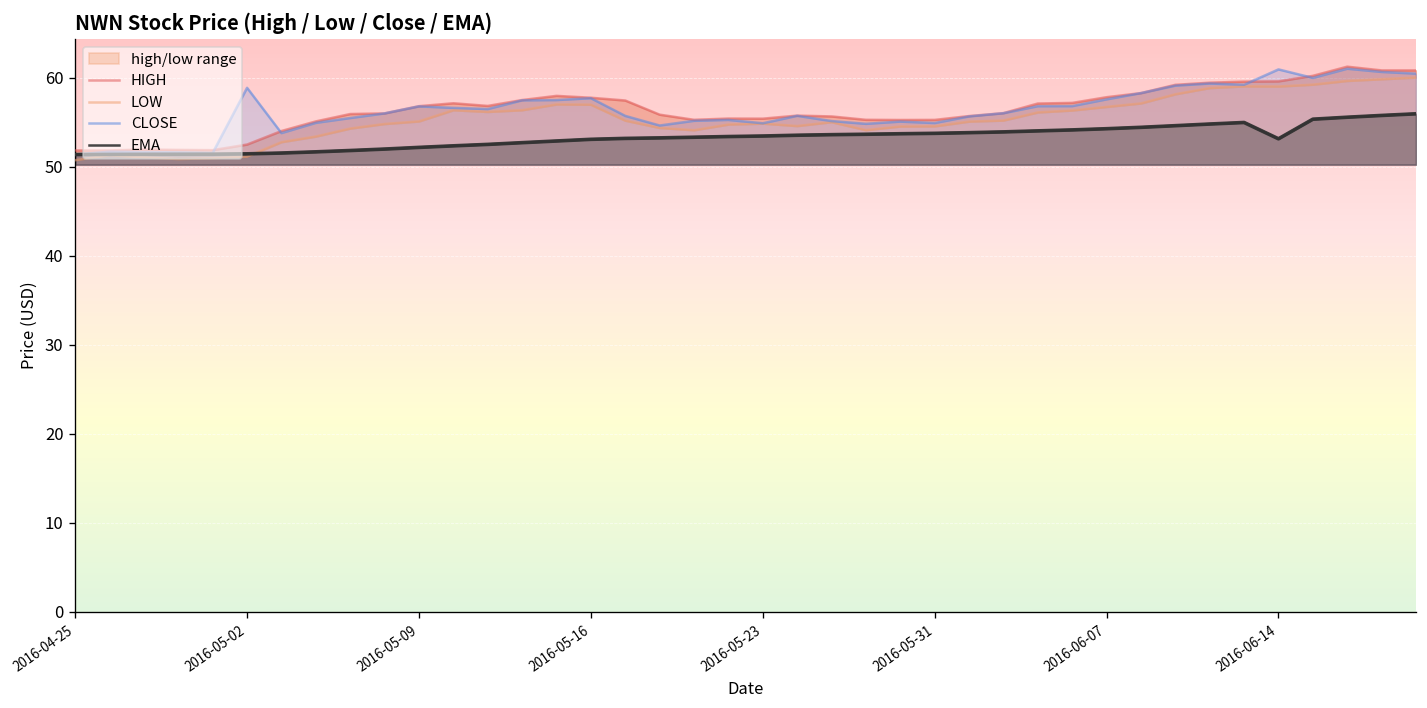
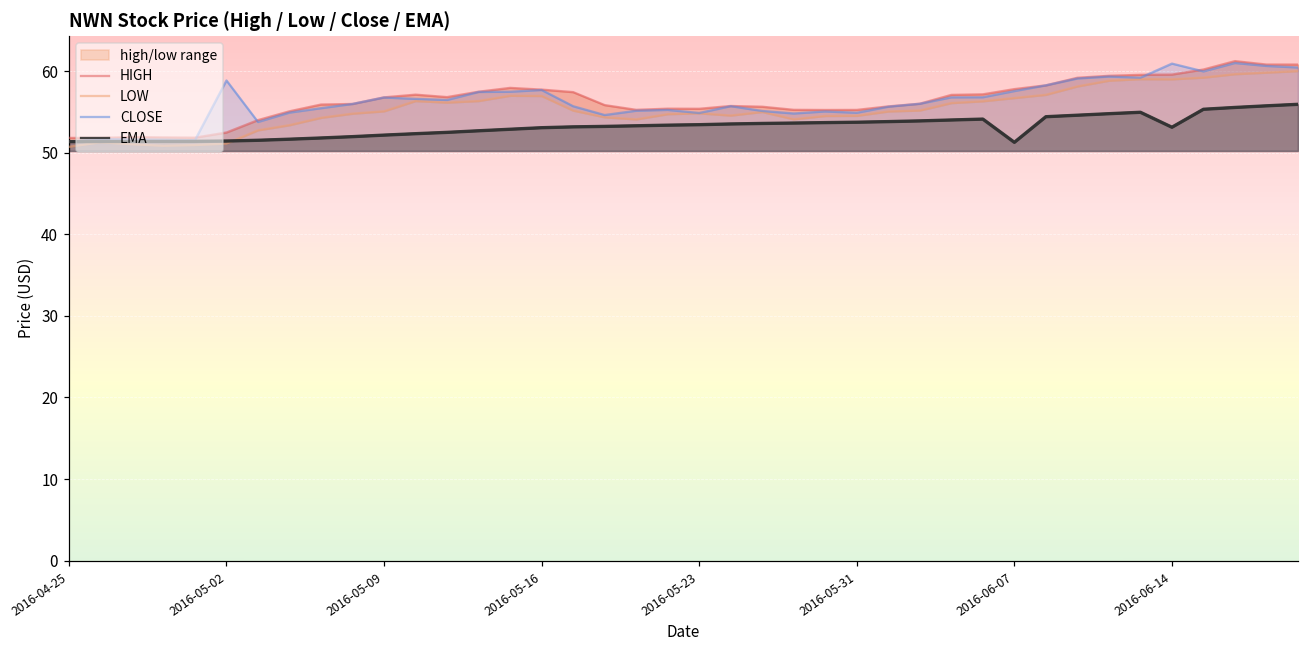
EMA, 2016-06-07: 54 -> 51
